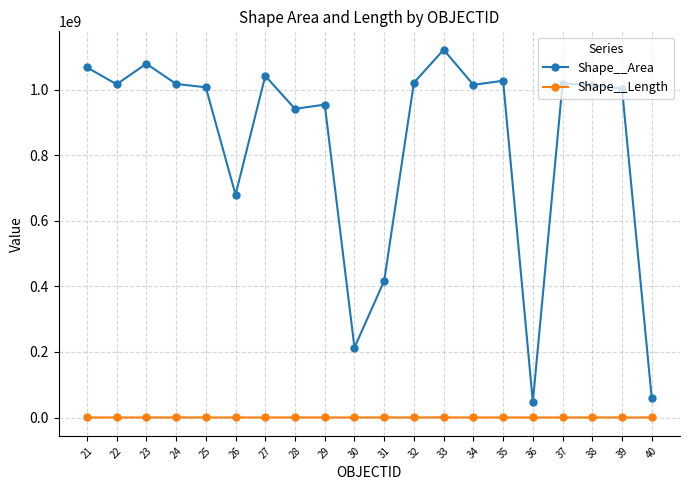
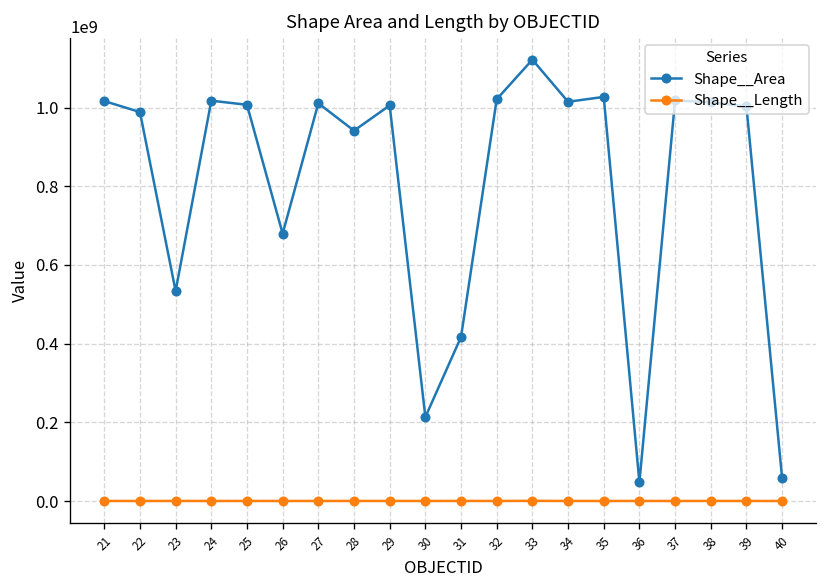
Shape__Area, 21: 1070000000 -> 1020000000
Shape__Area, 22: 1020000000 -> 990000000
Shape__Area, 23: 1080000000 -> 530000000
Shape__Area, 27: 1040000000 -> 1010000000
Shape__Area, 29: 950000000 -> 1010000000
